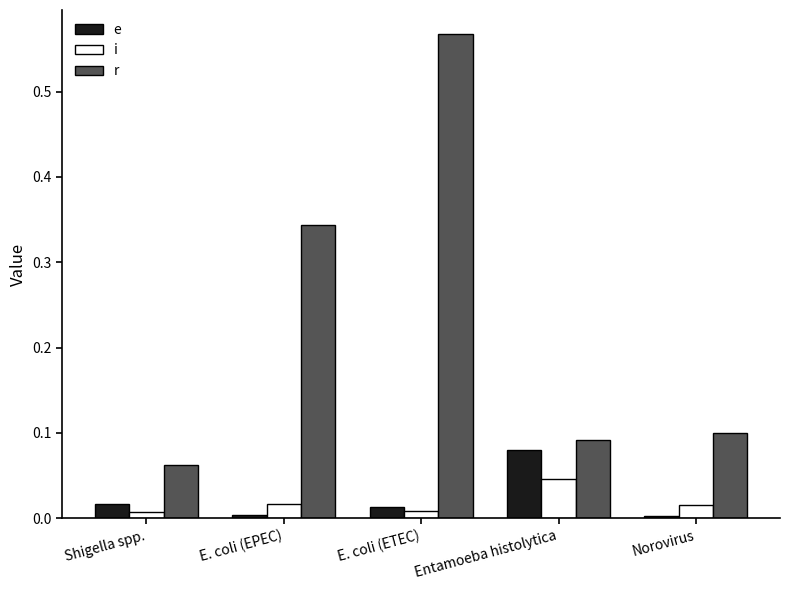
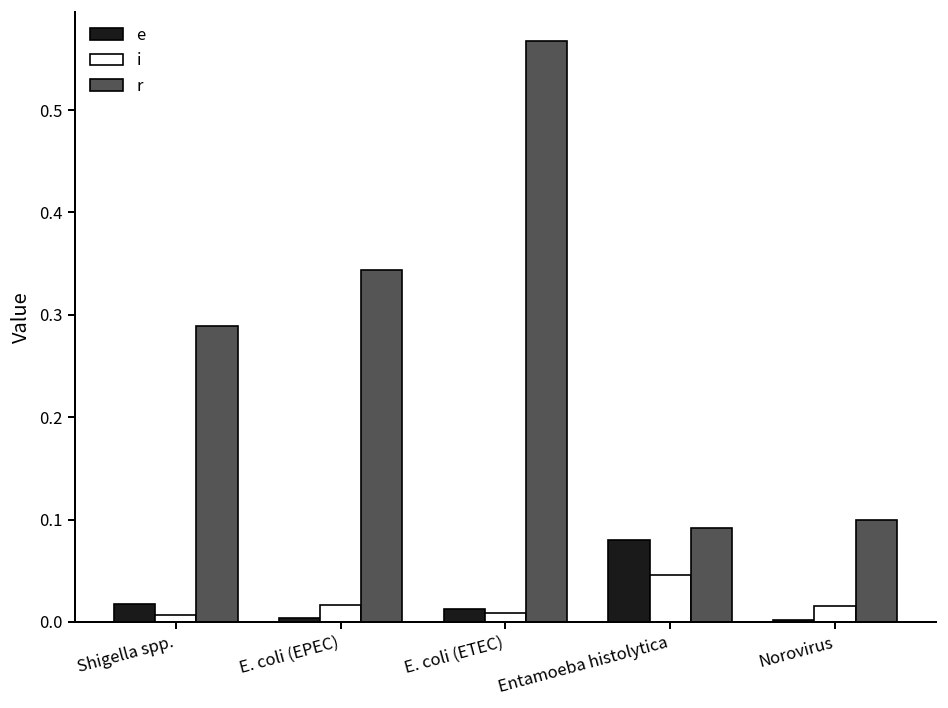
r, Shigella spp.: 0.06 -> 0.29
